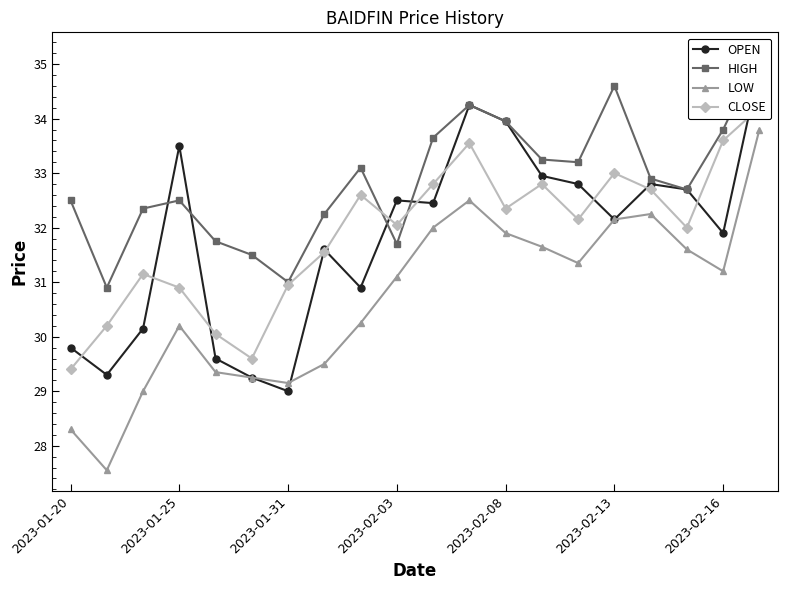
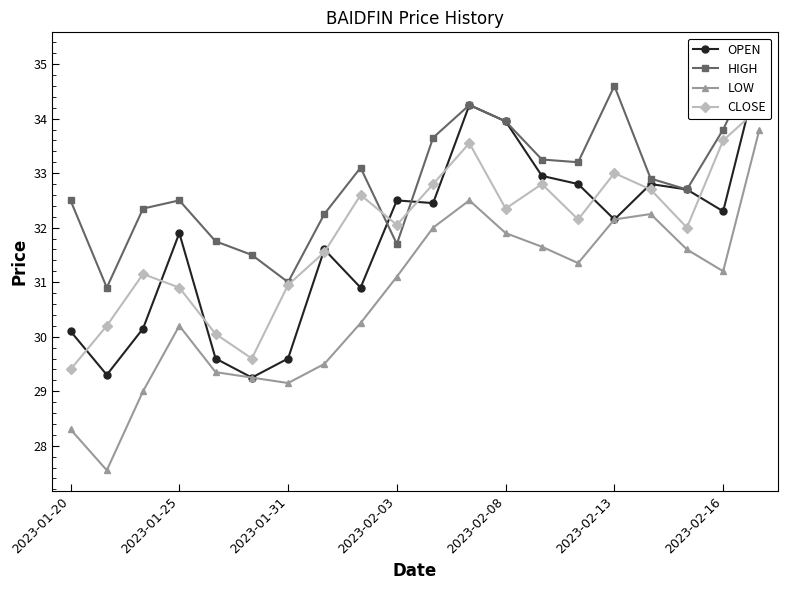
OPEN, 2023-01-20: 29.8 -> 30.1
OPEN, 2023-01-25: 33.5 -> 31.9
OPEN, 2023-01-31: 29.0 -> 29.6
OPEN, 2023-02-16: 31.9 -> 32.3
